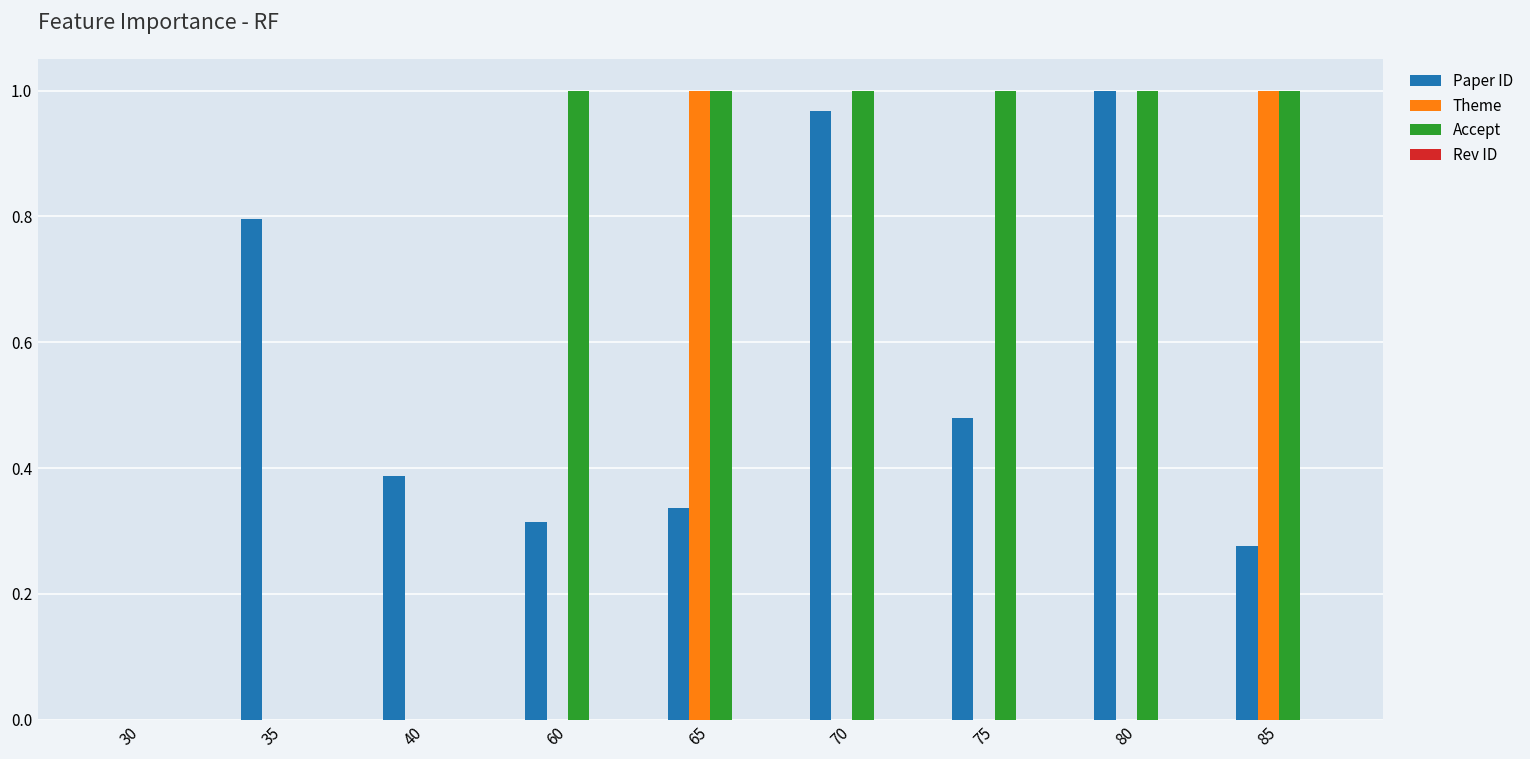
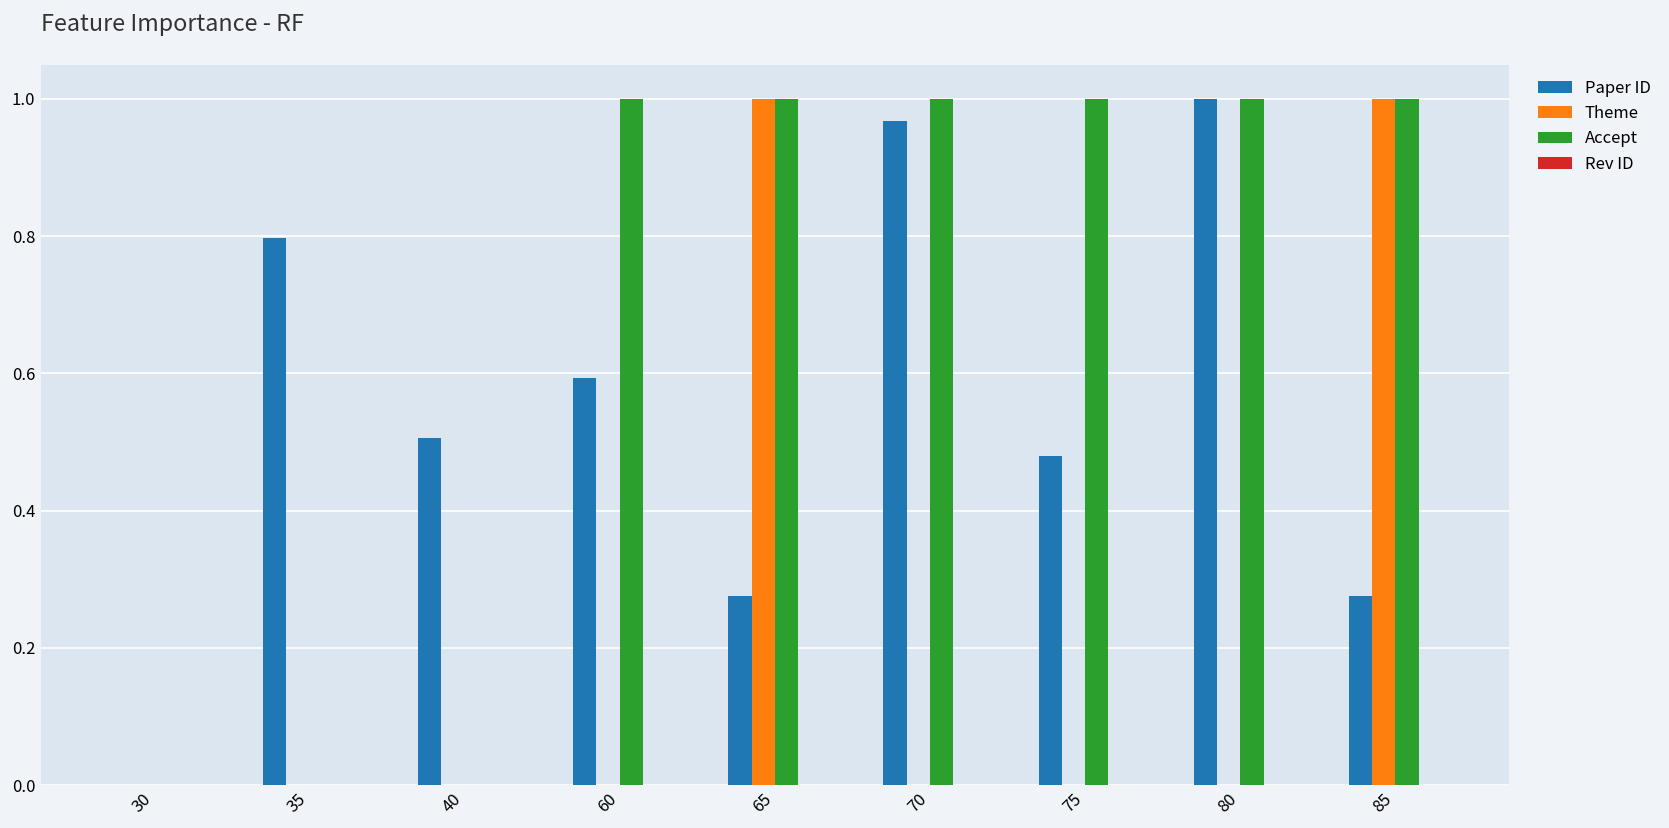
Paper ID, 40: 0.39 -> 0.51
Paper ID, 60: 0.31 -> 0.59
Paper ID, 65: 0.34 -> 0.28
